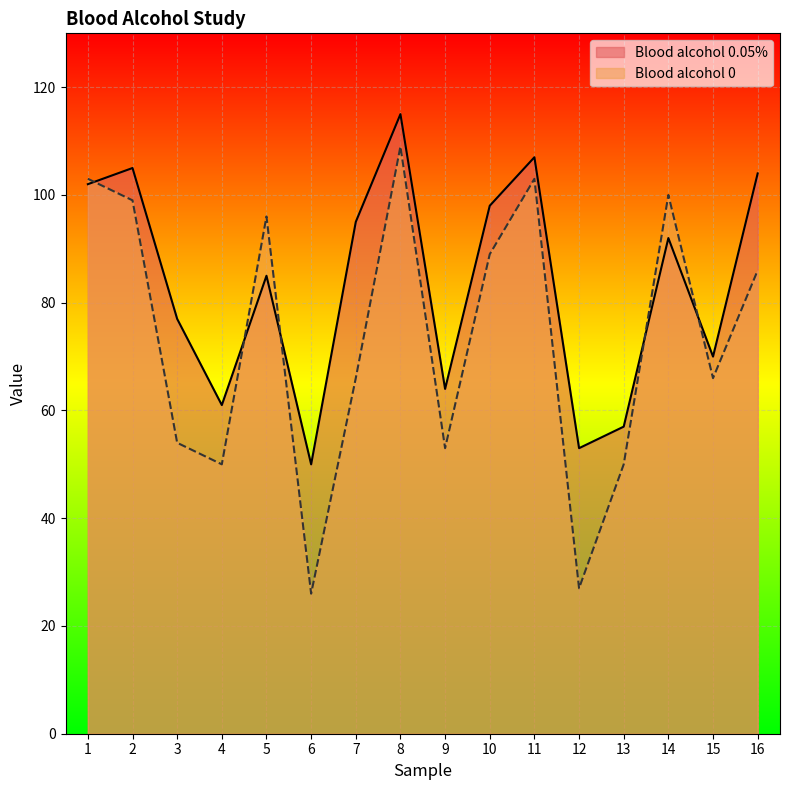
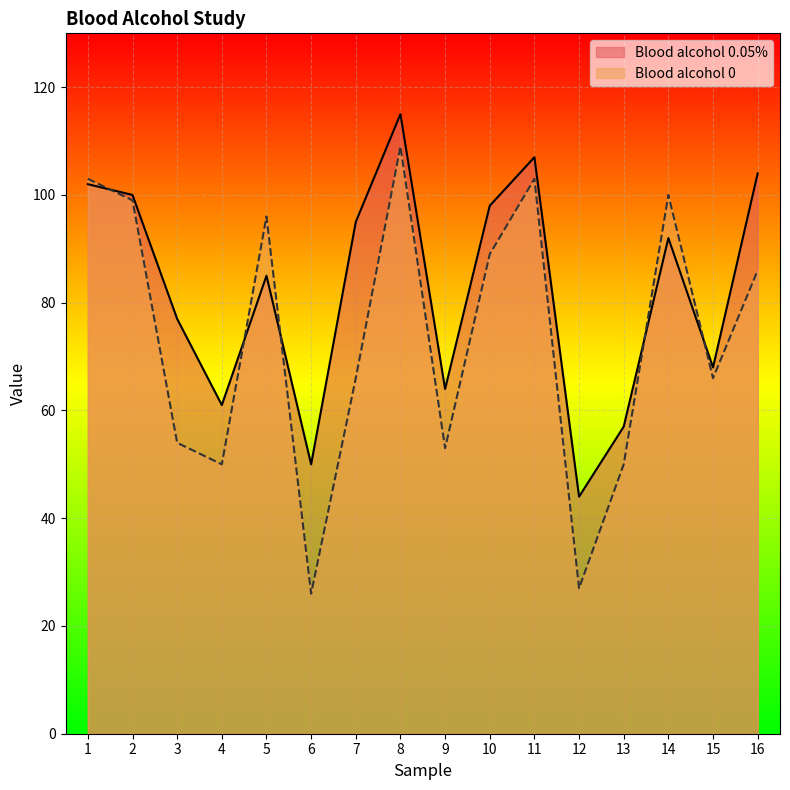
Blood alcohol 0.05%, 2: 105 -> 100
Blood alcohol 0.05%, 12: 53 -> 44
Blood alcohol 0.05%, 15: 70 -> 68
